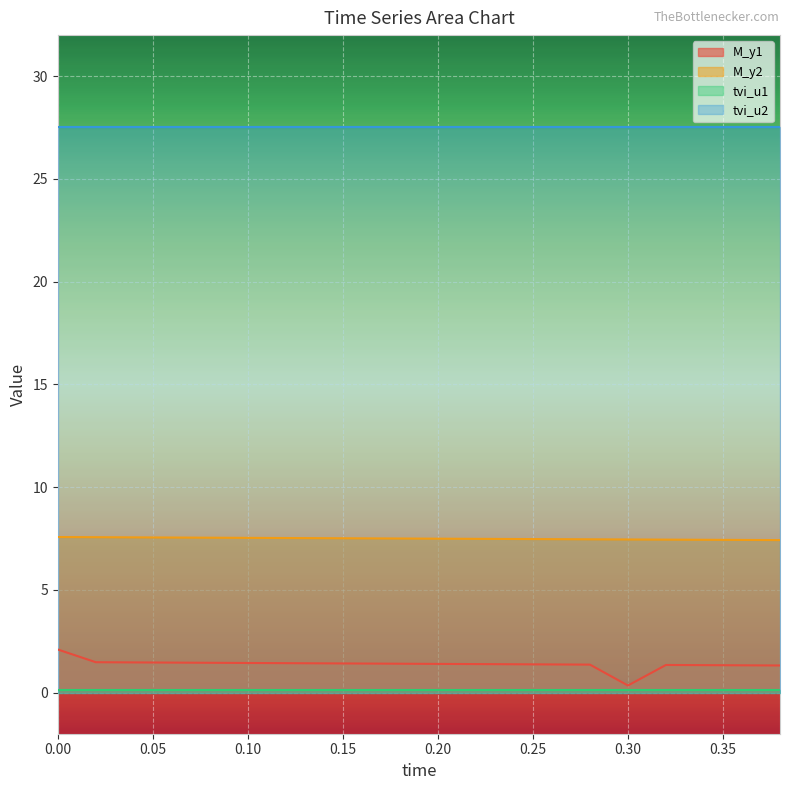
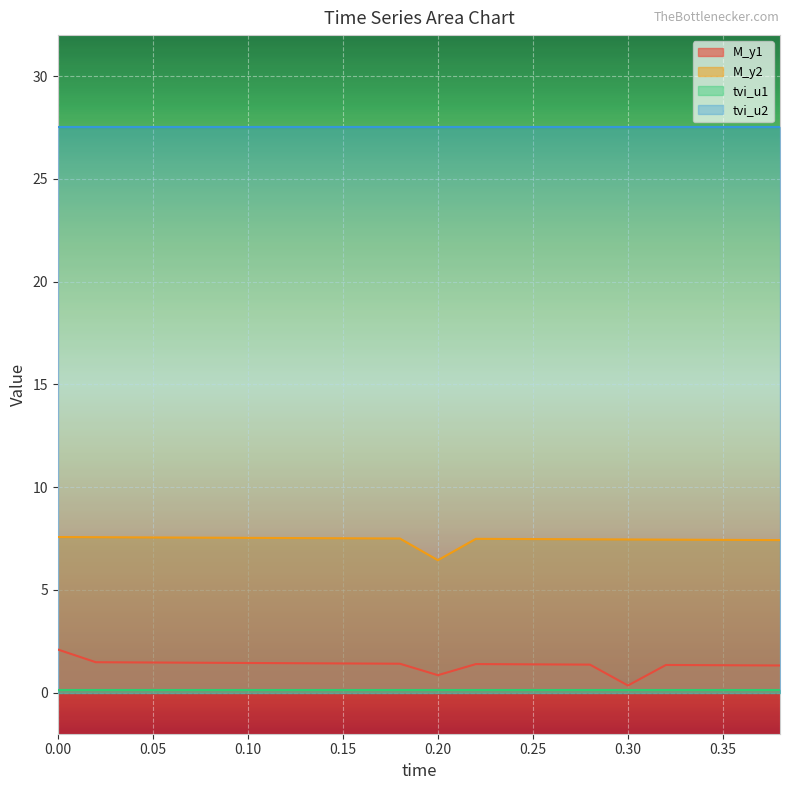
M_y1, 0.20: 1.4 -> 0.8
M_y2, 0.20: 7.5 -> 6.4
